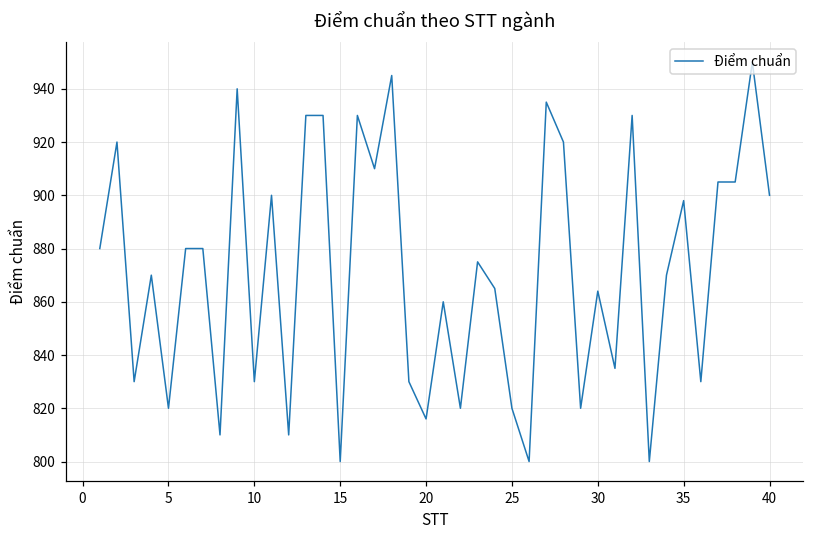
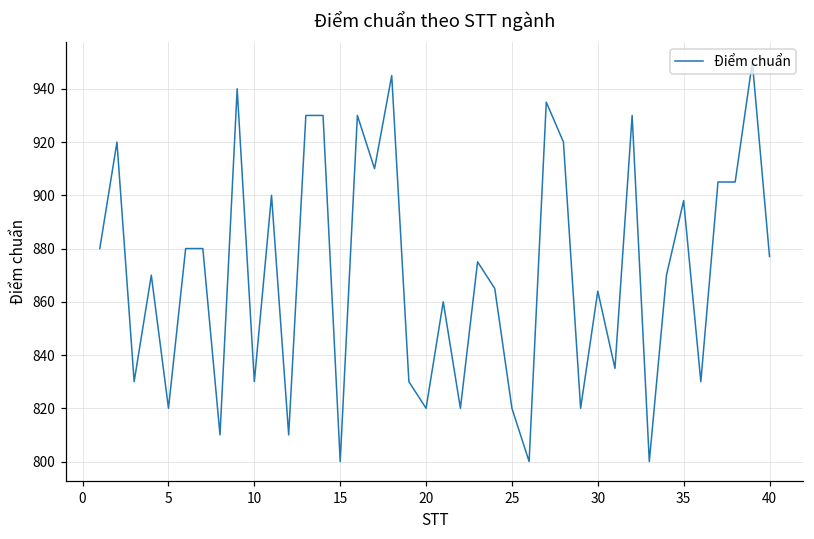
20: 816 -> 820
40: 900 -> 877
